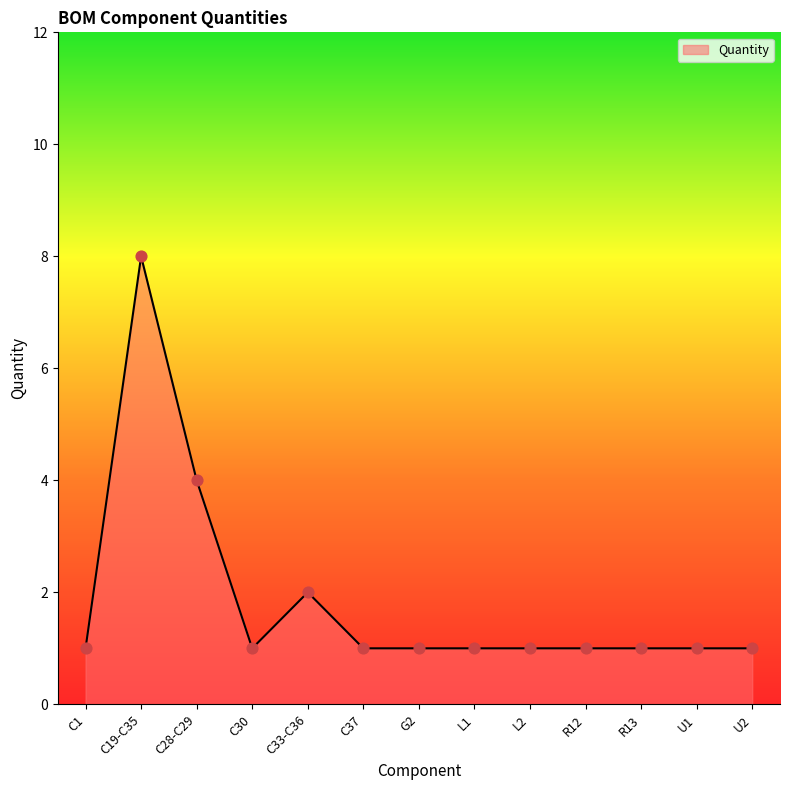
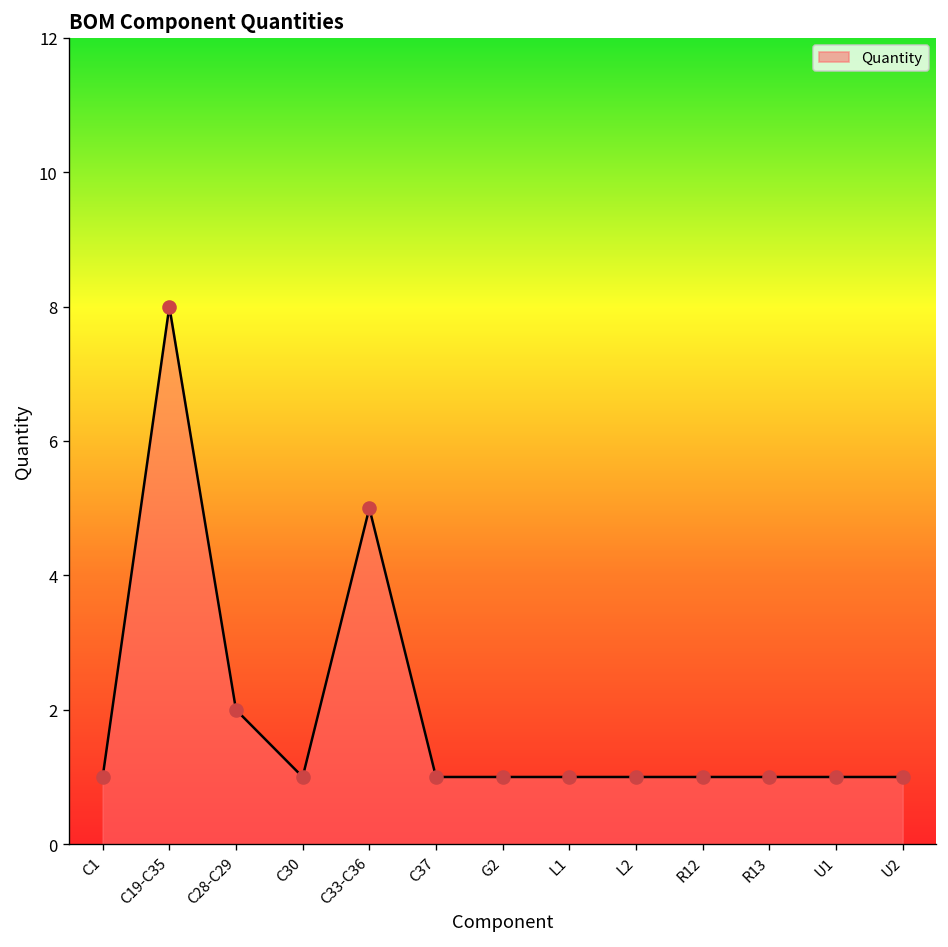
C28-C29: 4 -> 2
C33-C36: 2 -> 5
